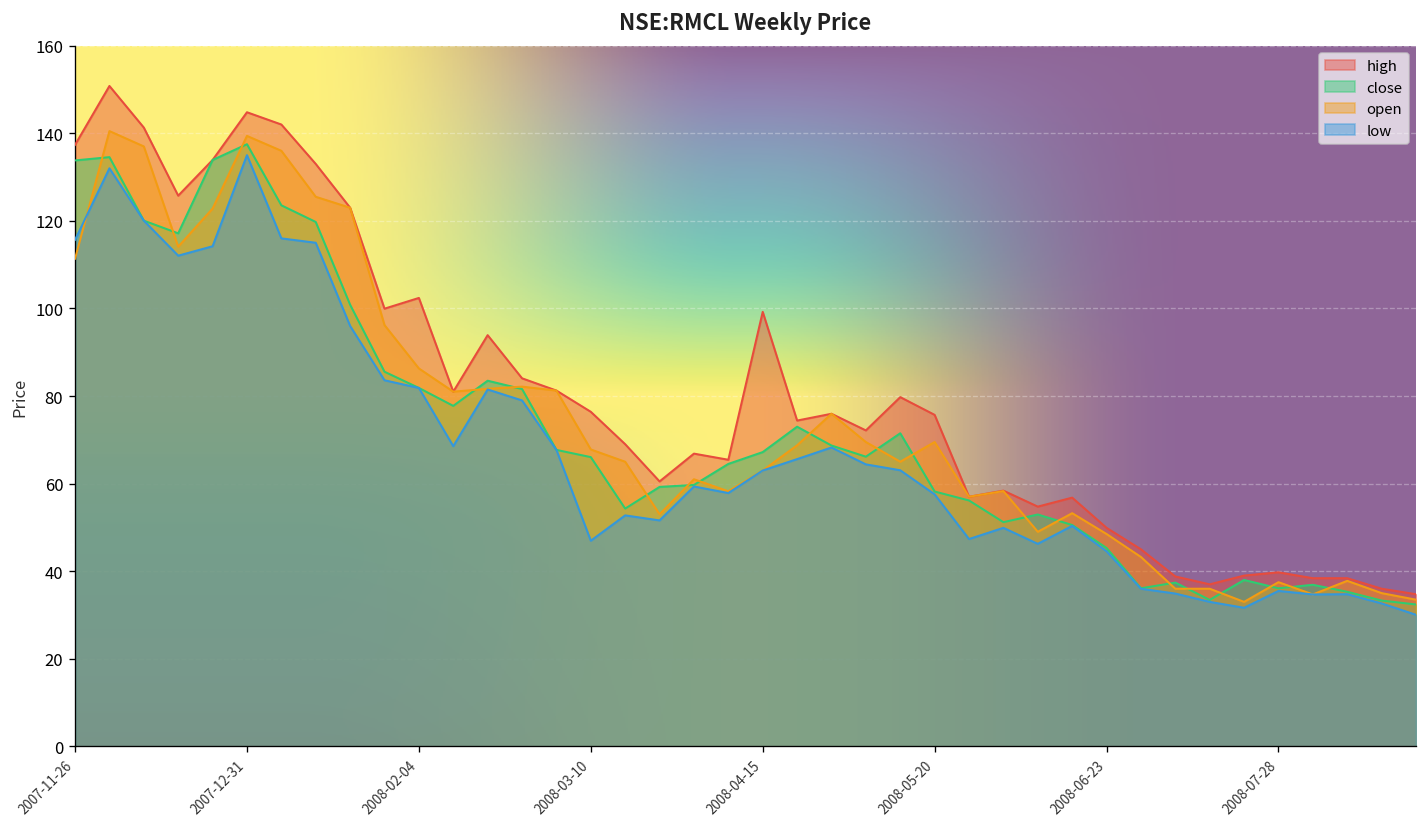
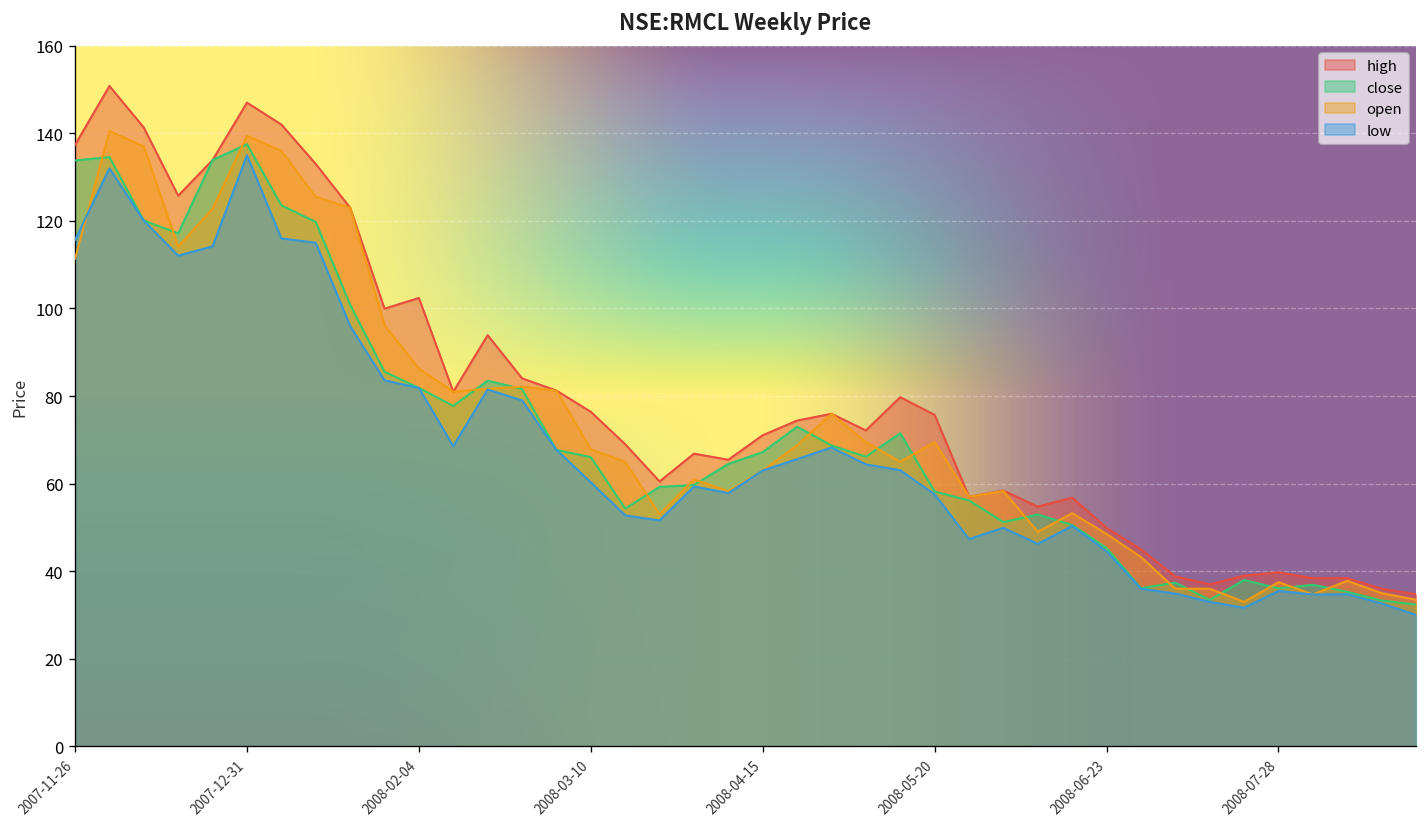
high, 2007-12-31: 145 -> 147
low, 2008-03-10: 47 -> 60
high, 2008-04-15: 99 -> 71
